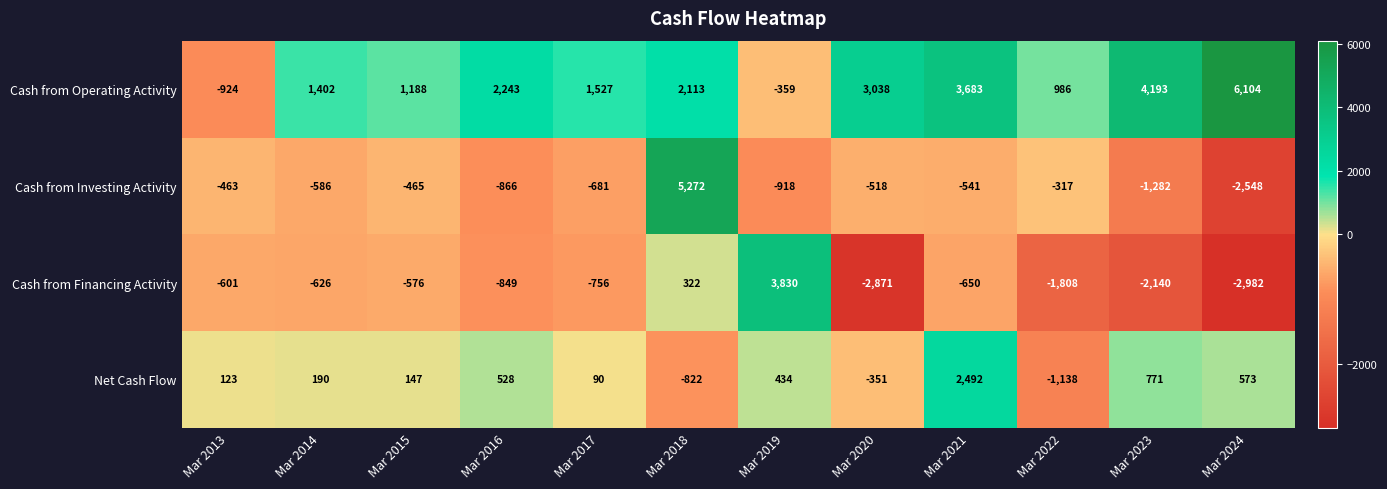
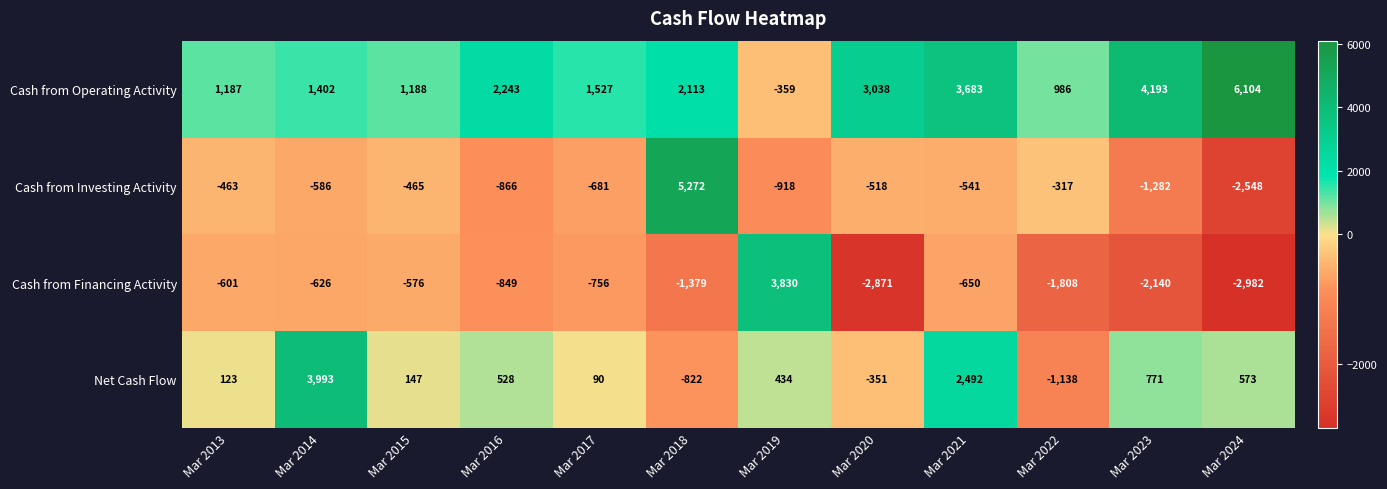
Cash from Operating Activity, Mar 2013: -924 -> 1,187
Cash from Financing Activity, Mar 2018: 322 -> -1,379
Net Cash Flow, Mar 2014: 190 -> 3,993
